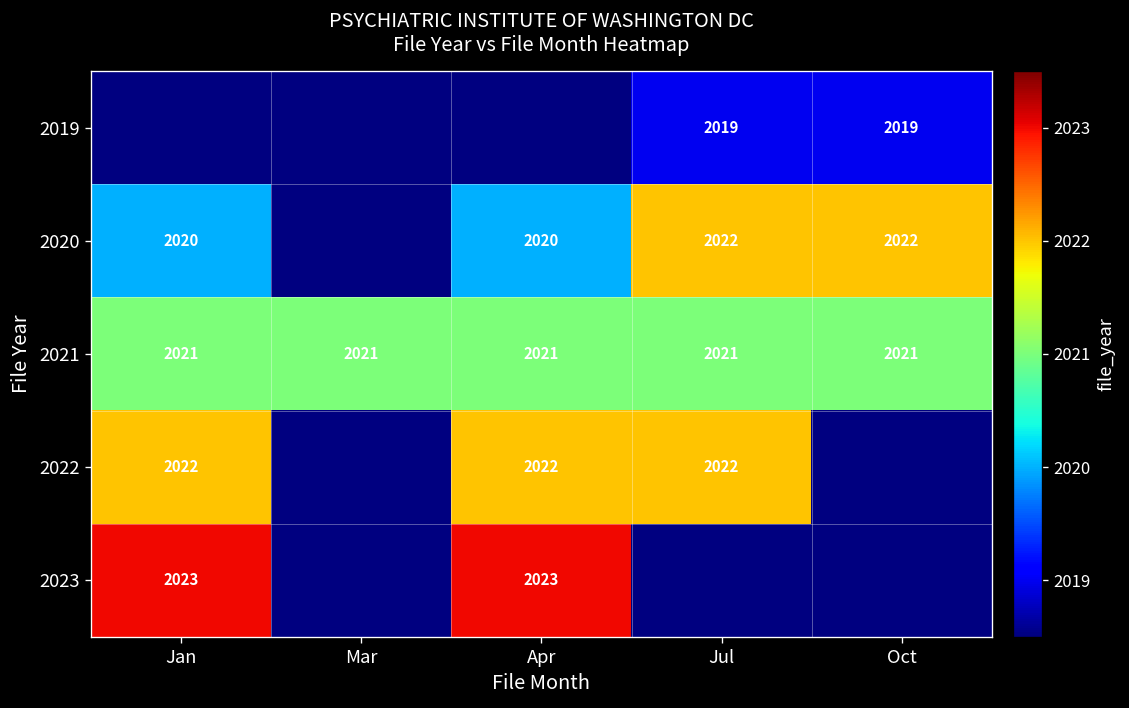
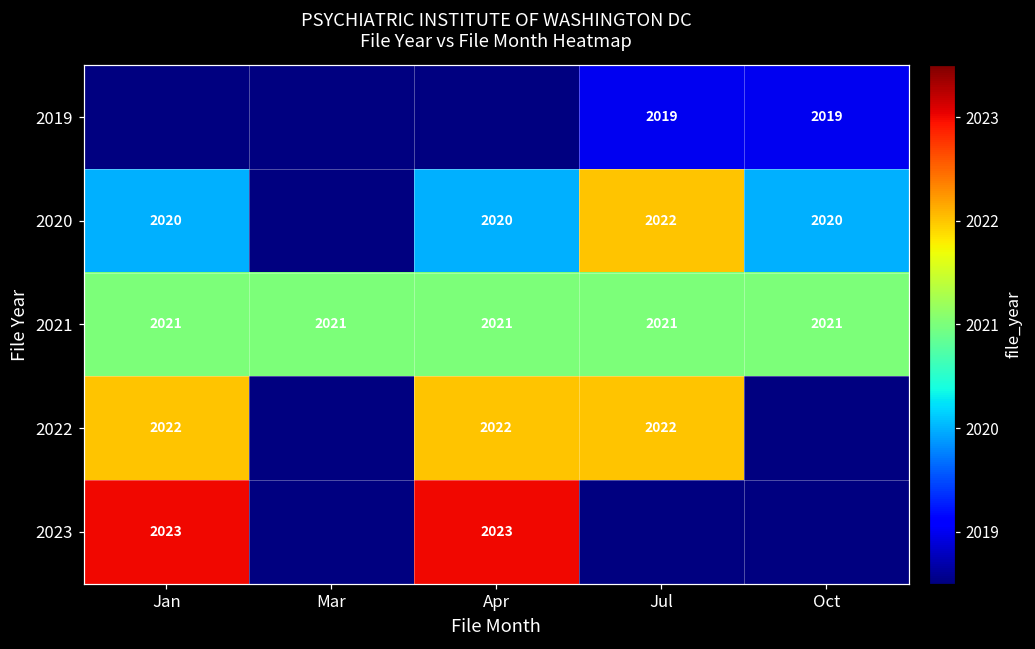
2020, Oct: 2022 -> 2020
